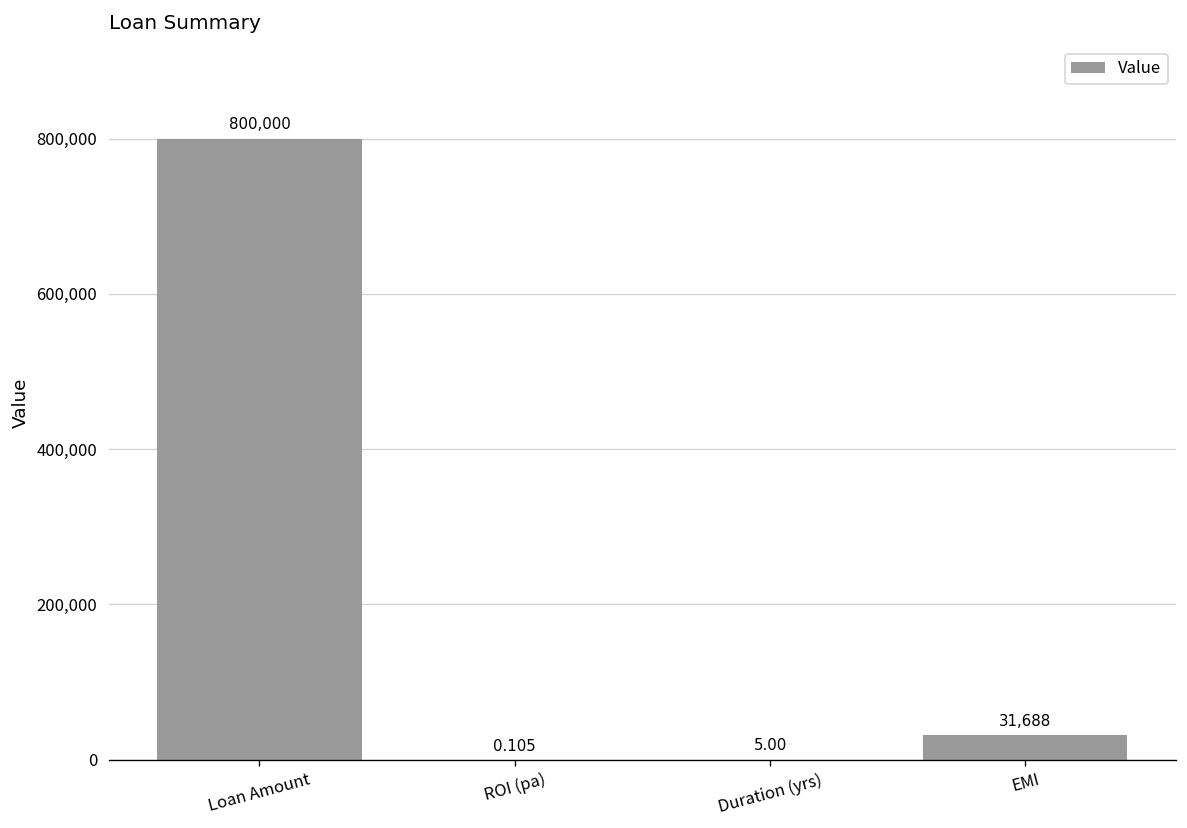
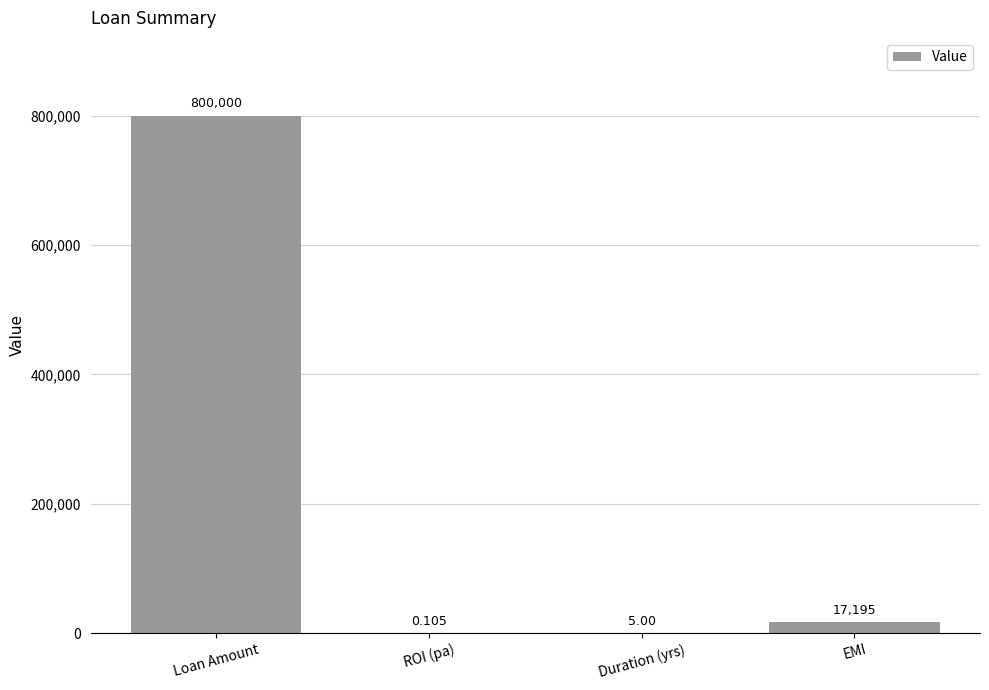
EMI: 31,688 -> 17,195
